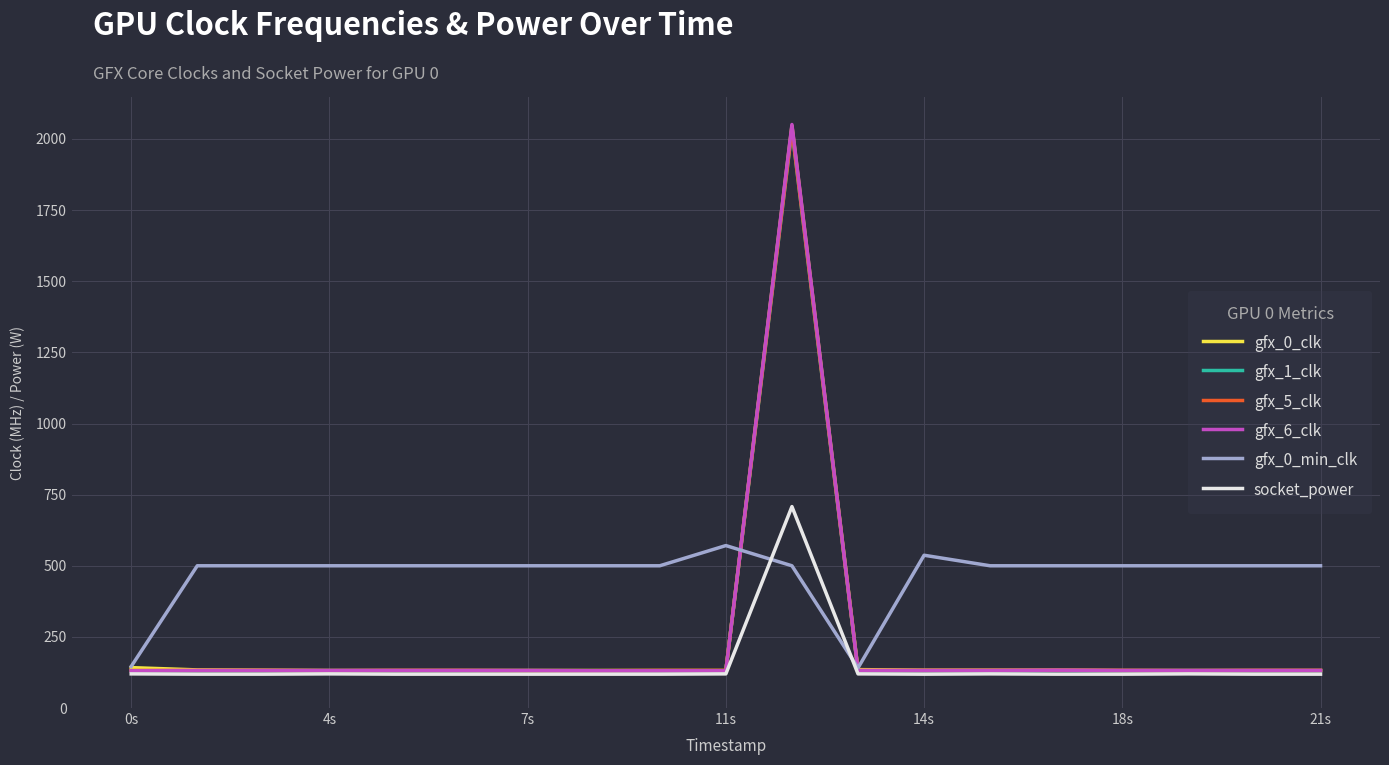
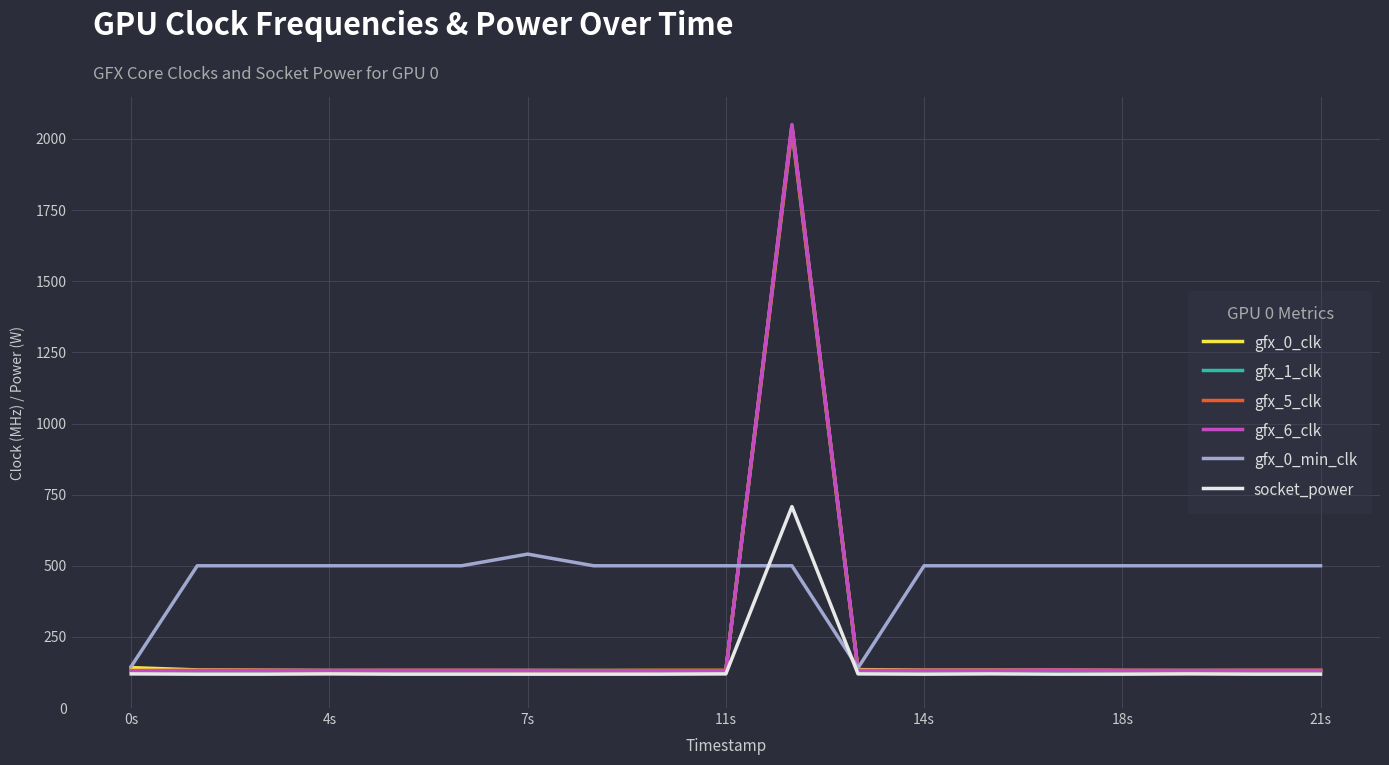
gfx_0_min_clk, 7s: 500 -> 540
gfx_0_min_clk, 11s: 570 -> 500
gfx_0_min_clk, 14s: 540 -> 500
